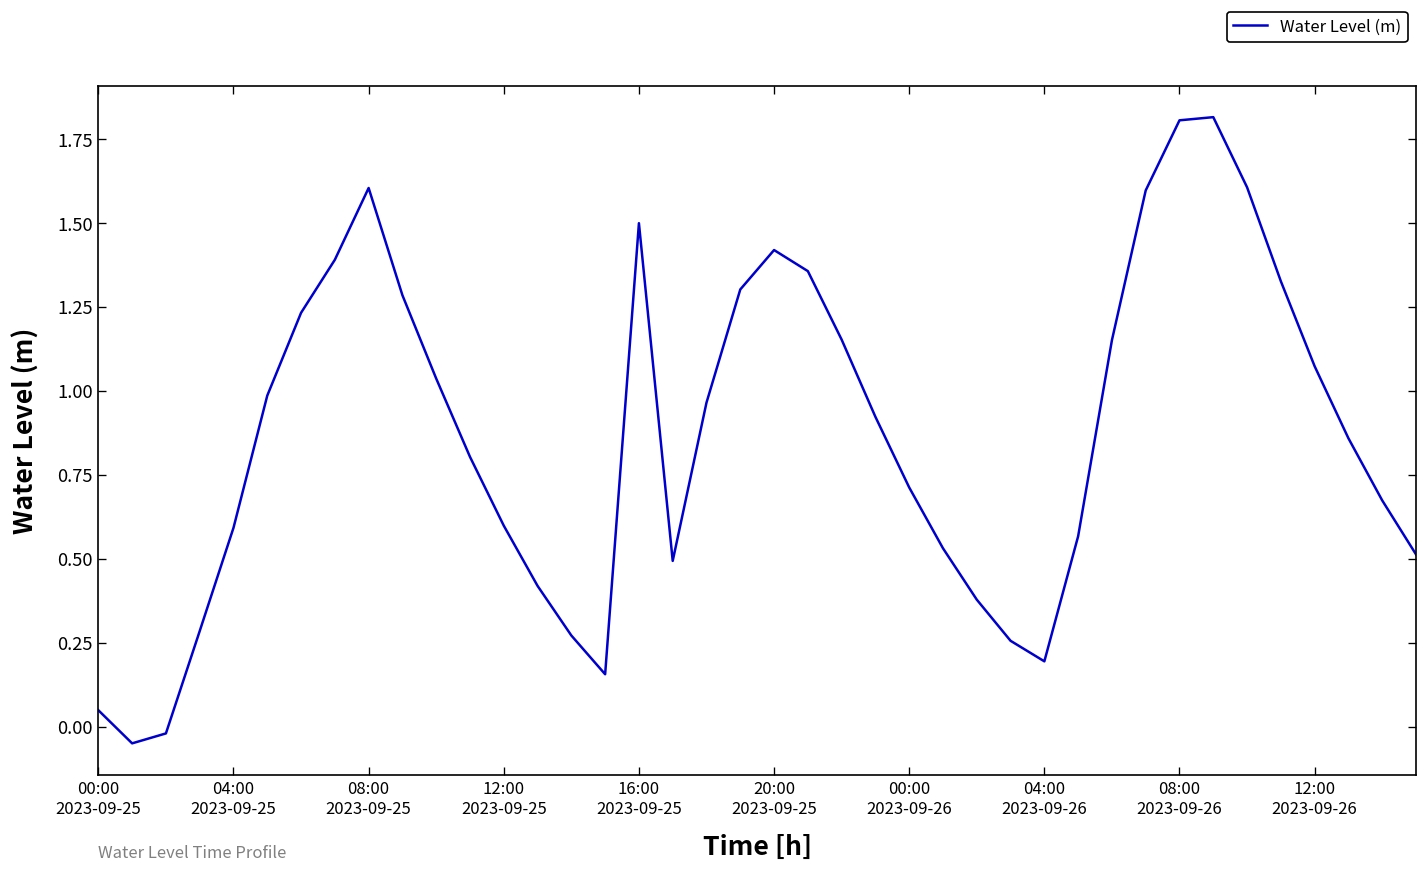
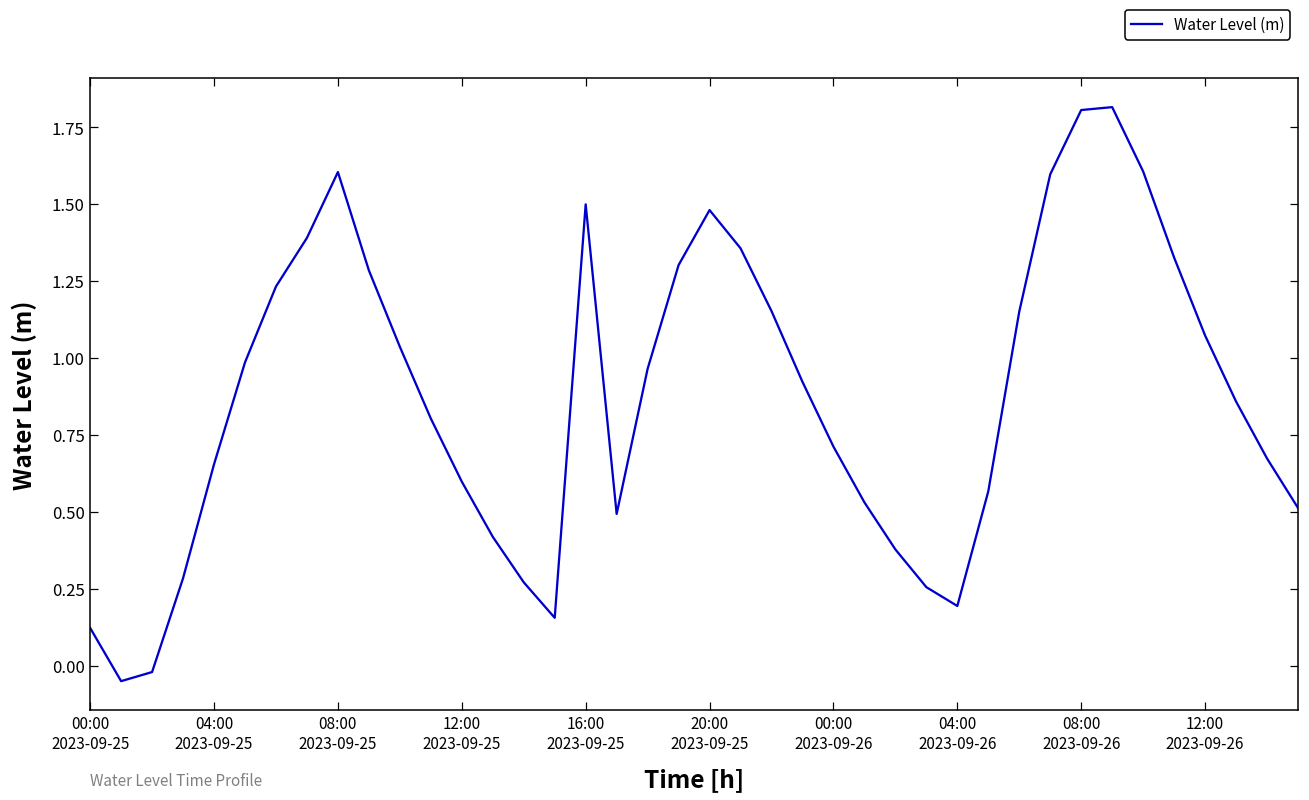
00:00 2023-09-25: 0.05 -> 0.12
04:00 2023-09-25: 0.59 -> 0.65
20:00 2023-09-25: 1.42 -> 1.48
